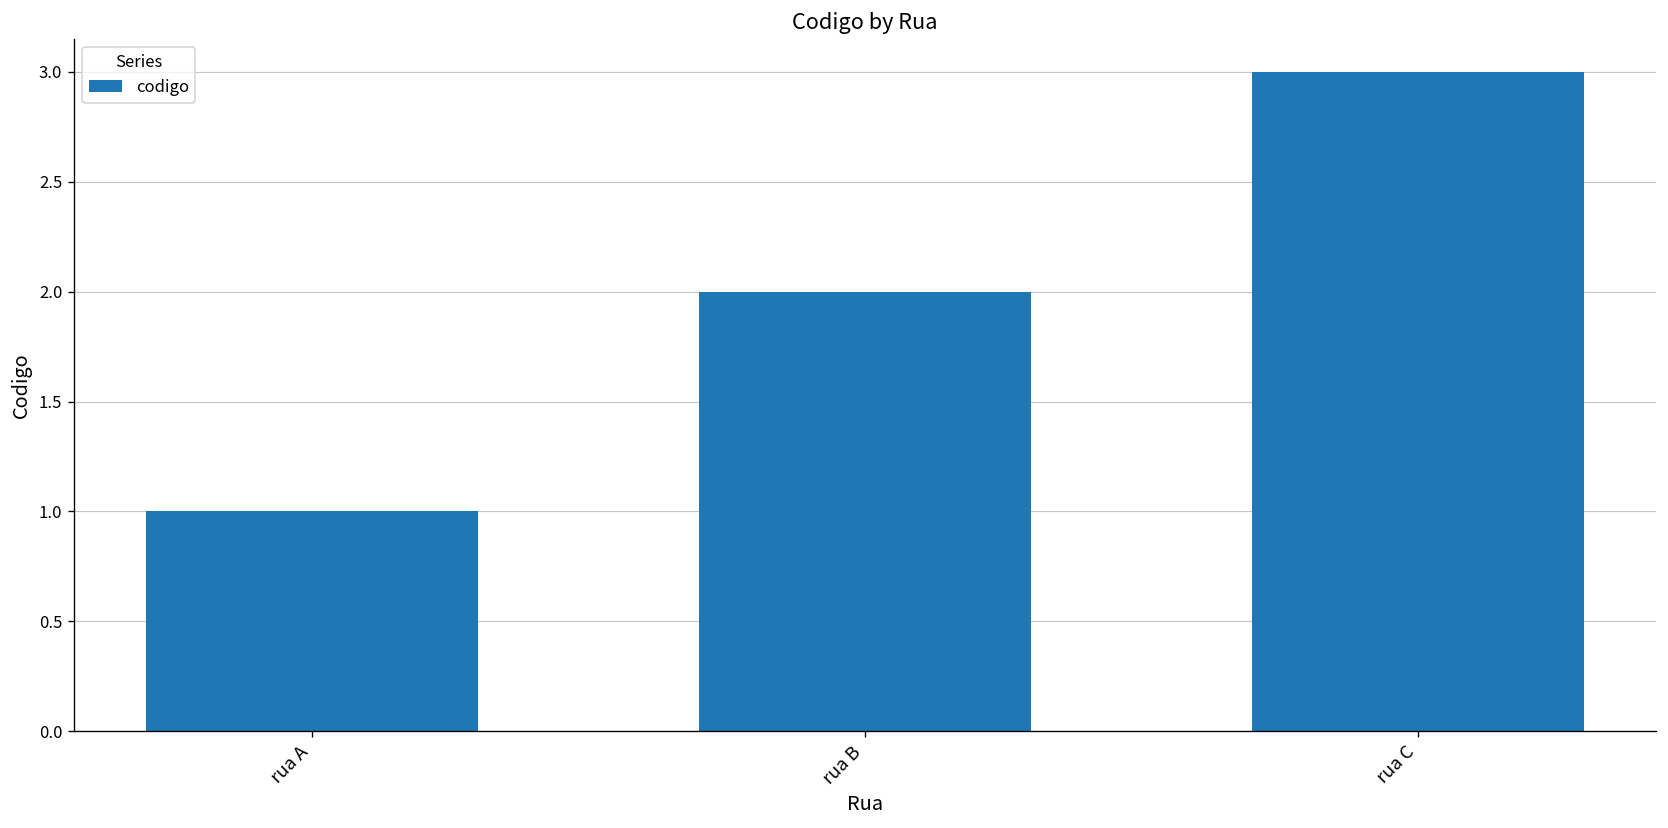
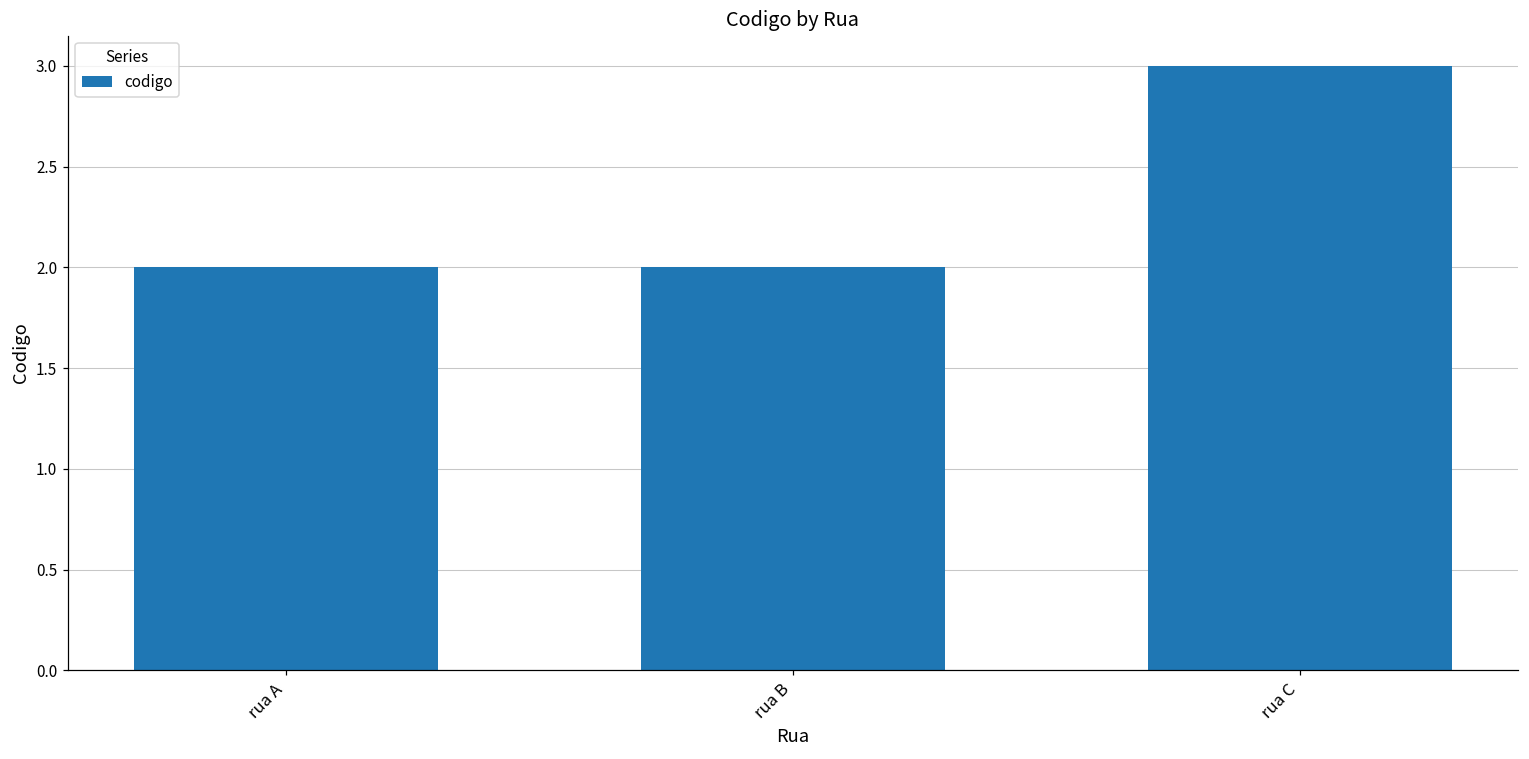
rua A: 1 -> 2
